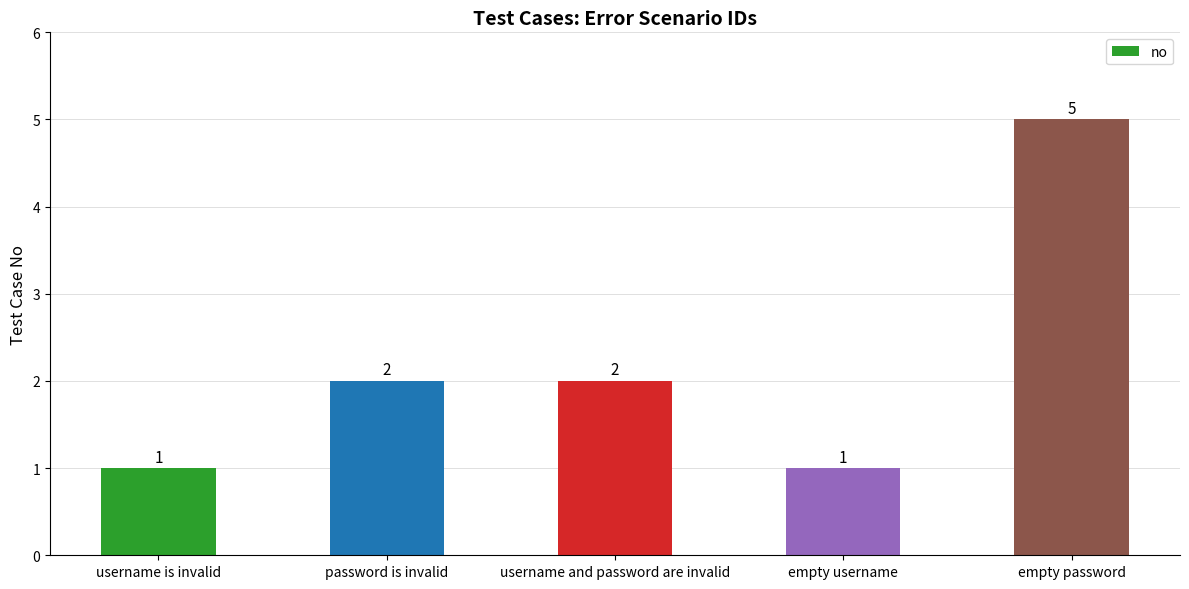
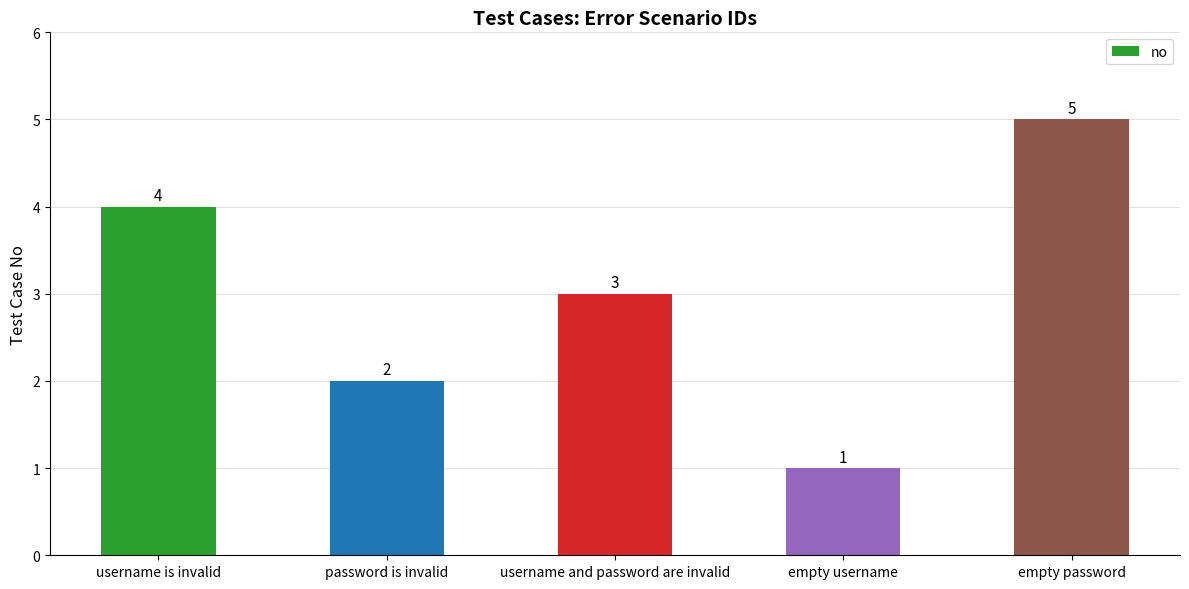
username is invalid: 1 -> 4
username and password are invalid: 2 -> 3
